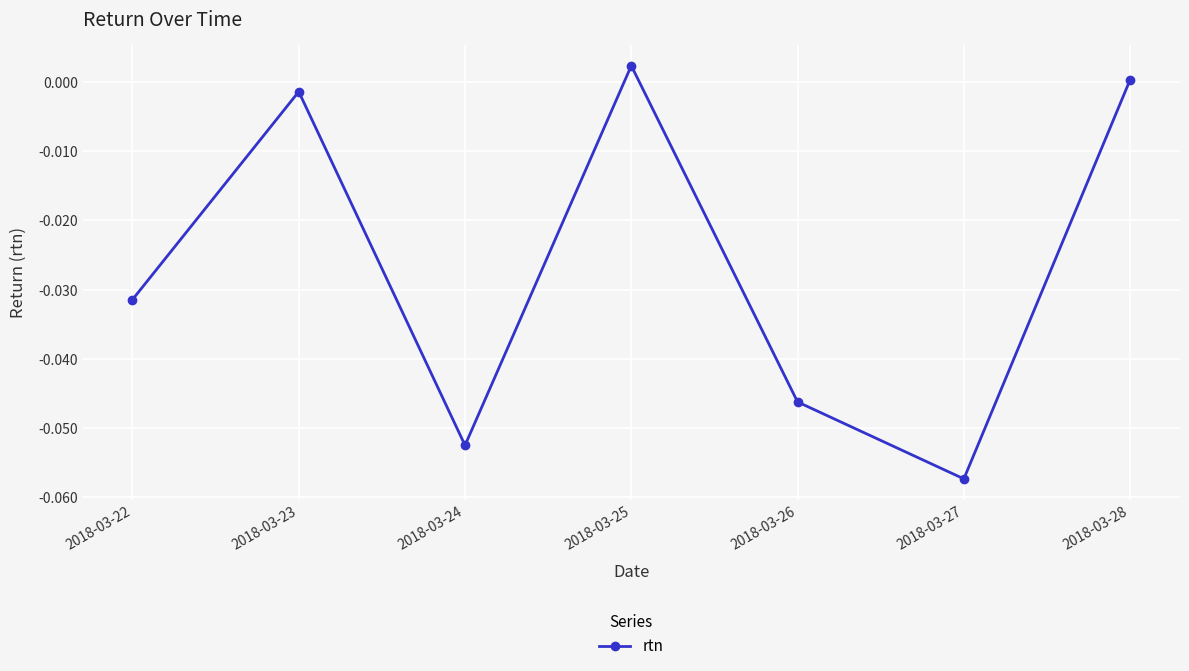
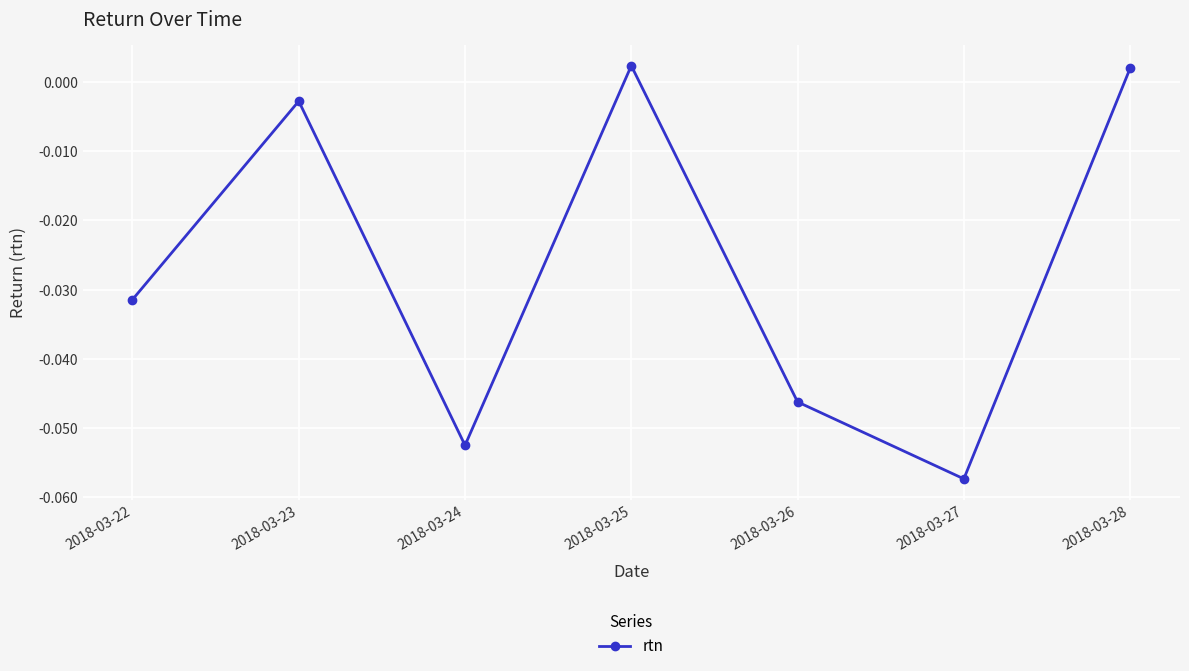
2018-03-23: -0.001 -> -0.003
2018-03-28: 0.000 -> 0.002
